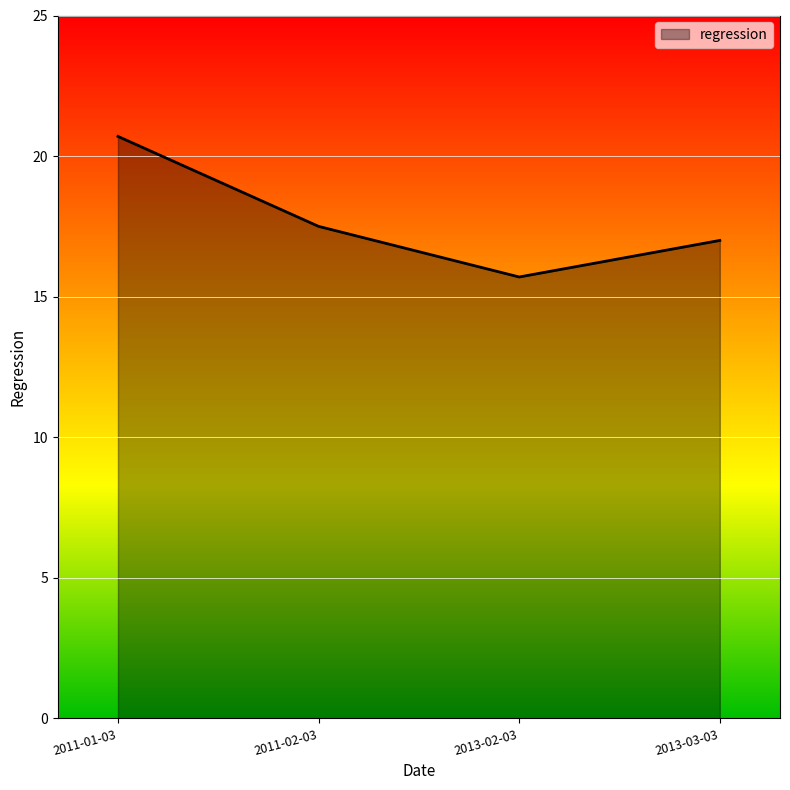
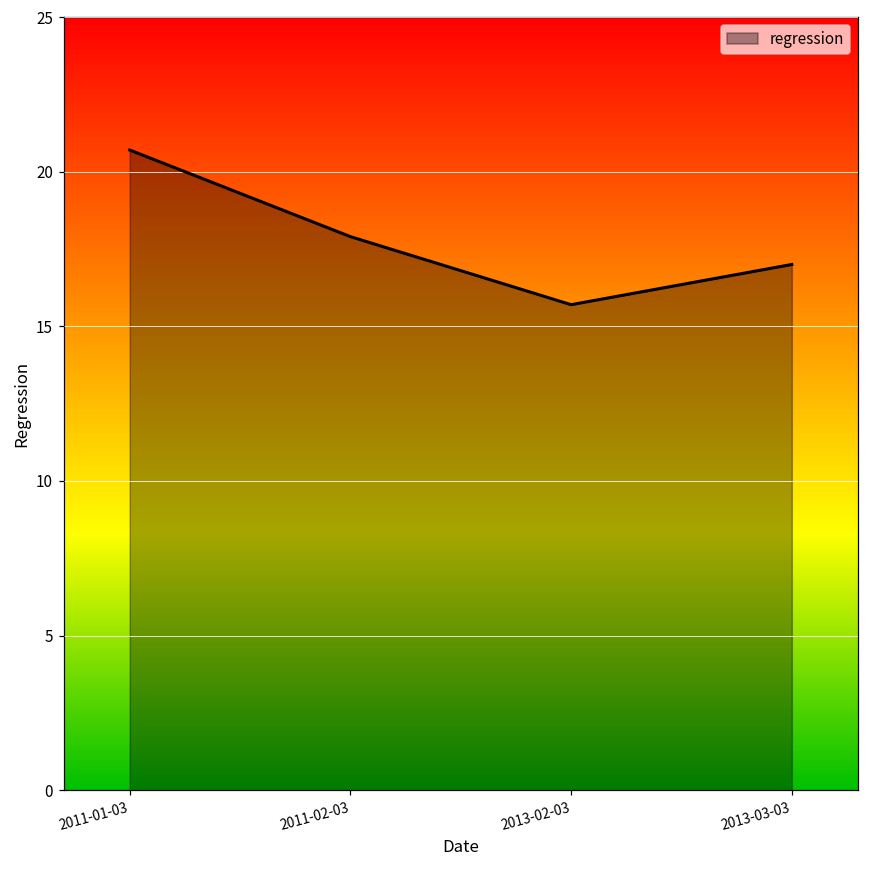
2011-02-03: 17.5 -> 17.9
